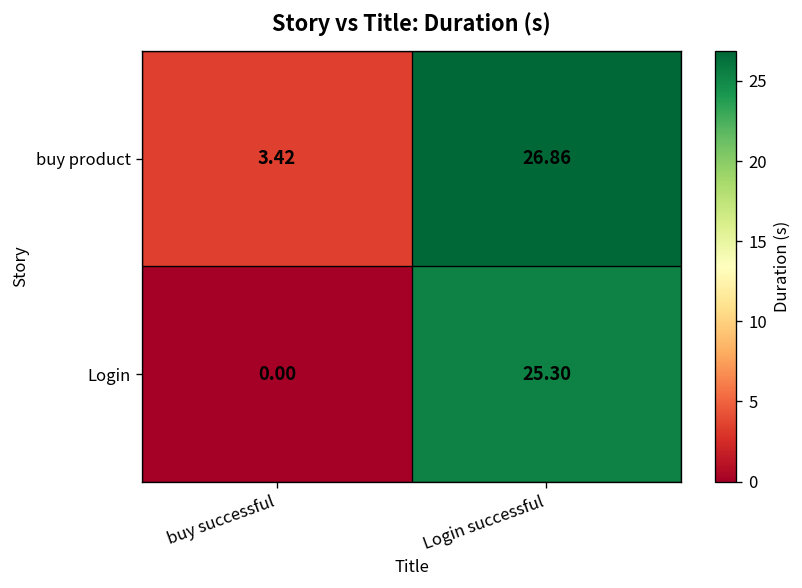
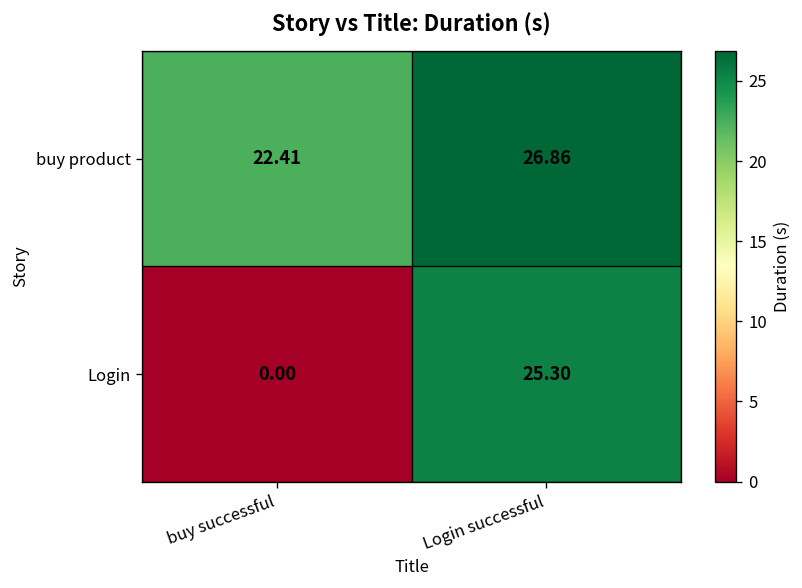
buy product, buy successful: 3.42 -> 22.41
